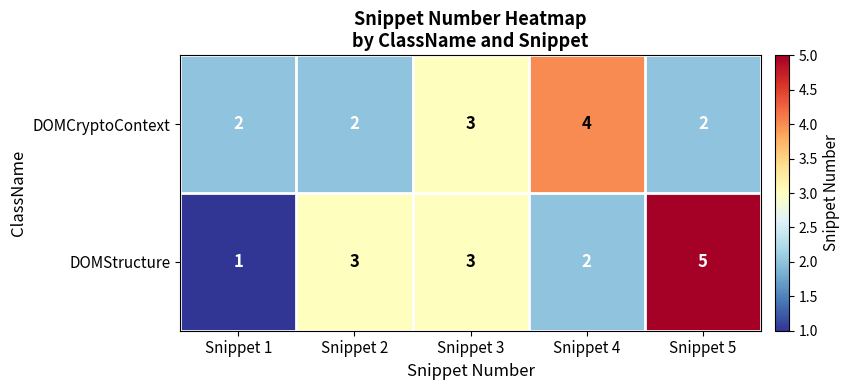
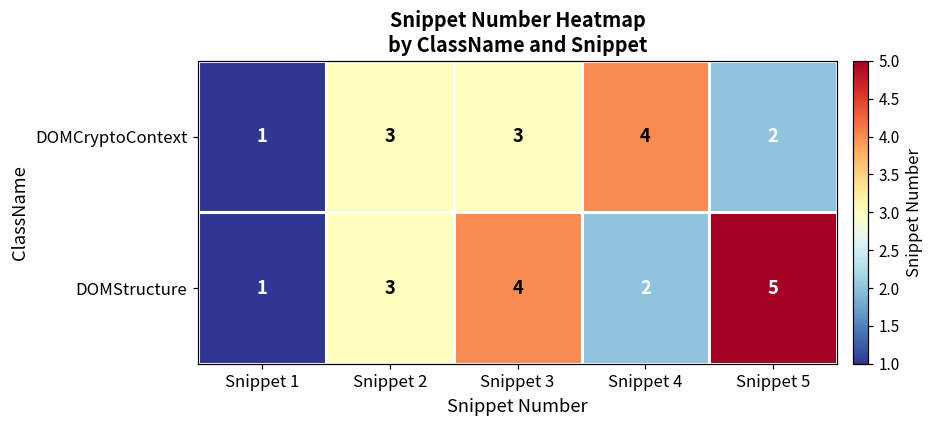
DOMCryptoContext, Snippet 1: 2 -> 1
DOMCryptoContext, Snippet 2: 2 -> 3
DOMStructure, Snippet 3: 3 -> 4
